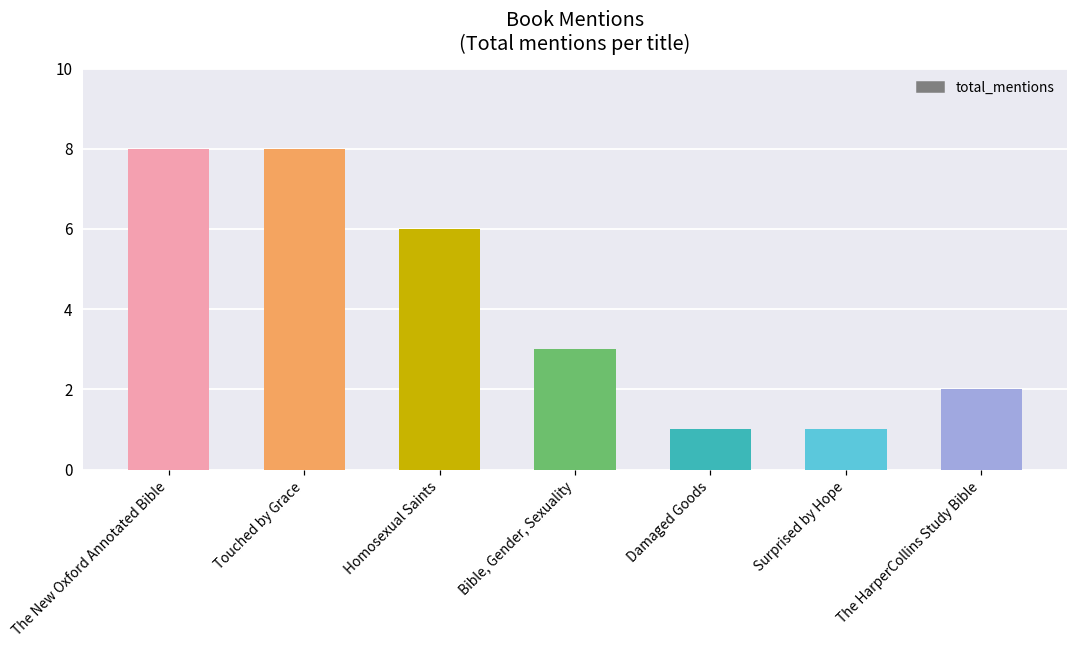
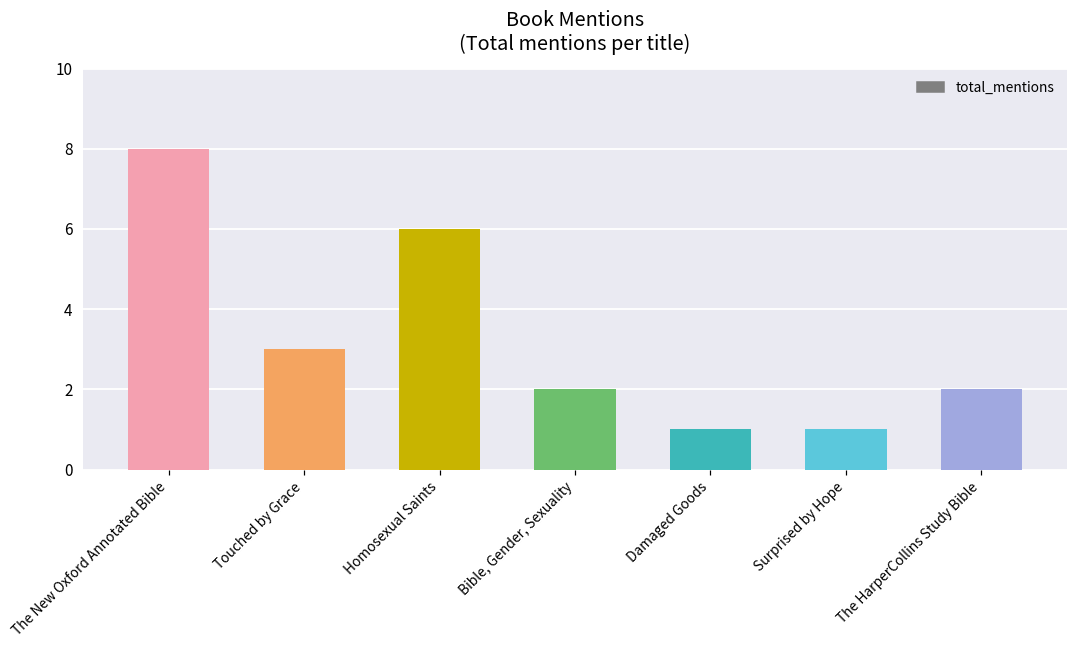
Touched by Grace: 8 -> 3
Bible, Gender, Sexuality: 3 -> 2
